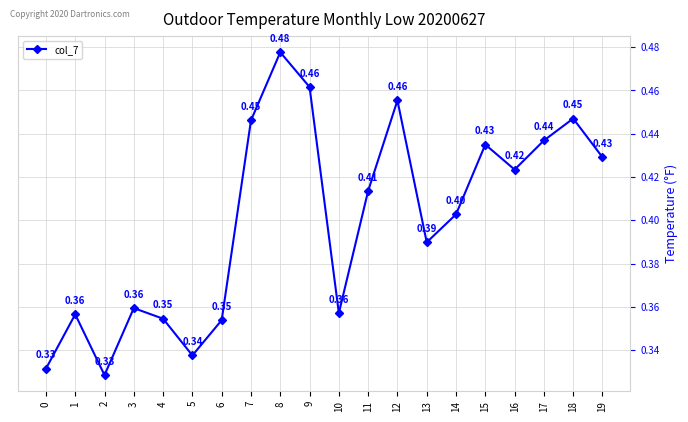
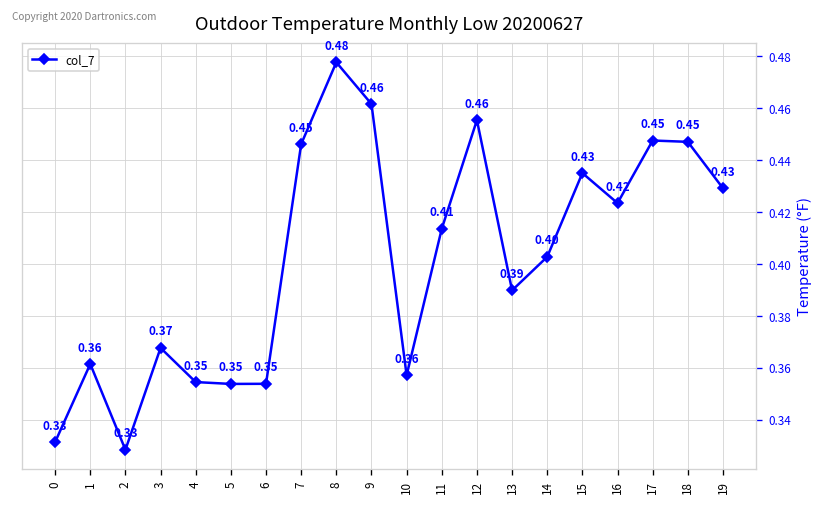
1: 0.357 -> 0.362
3: 0.36 -> 0.37
5: 0.34 -> 0.35
17: 0.44 -> 0.45
